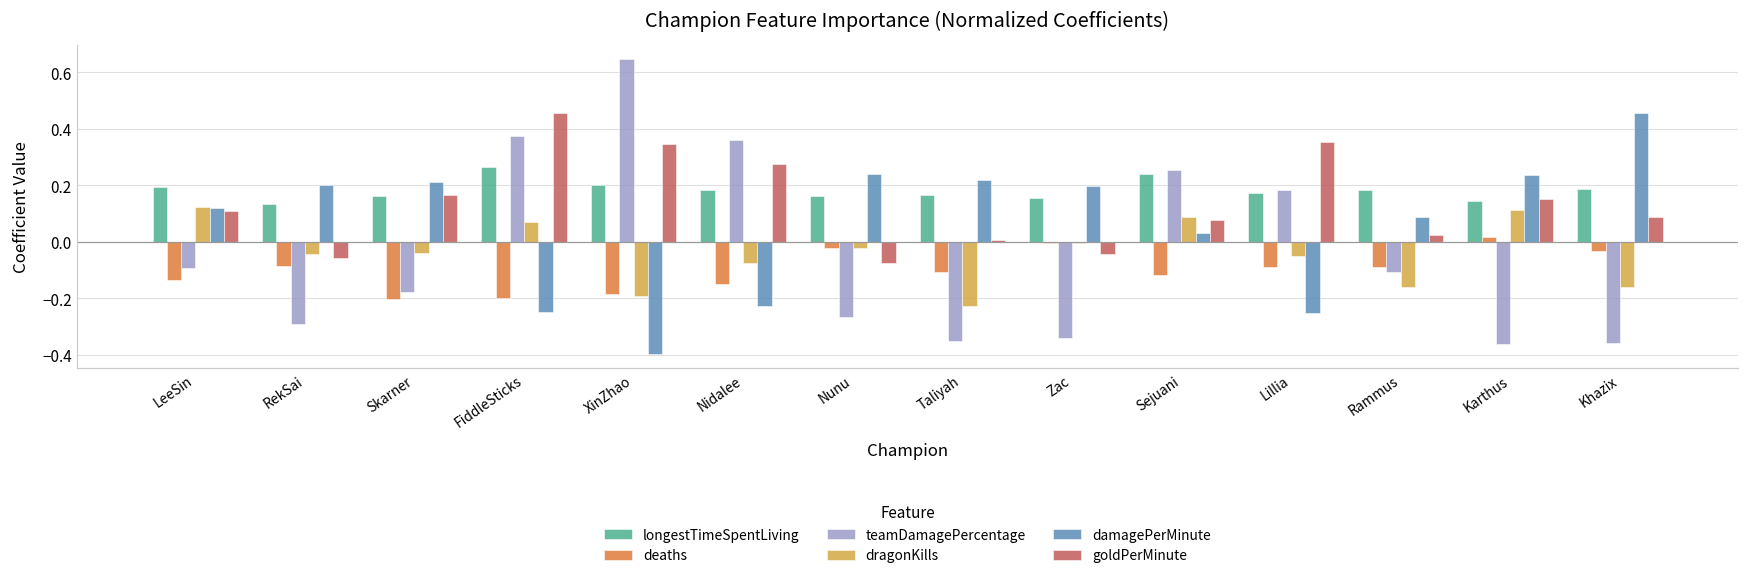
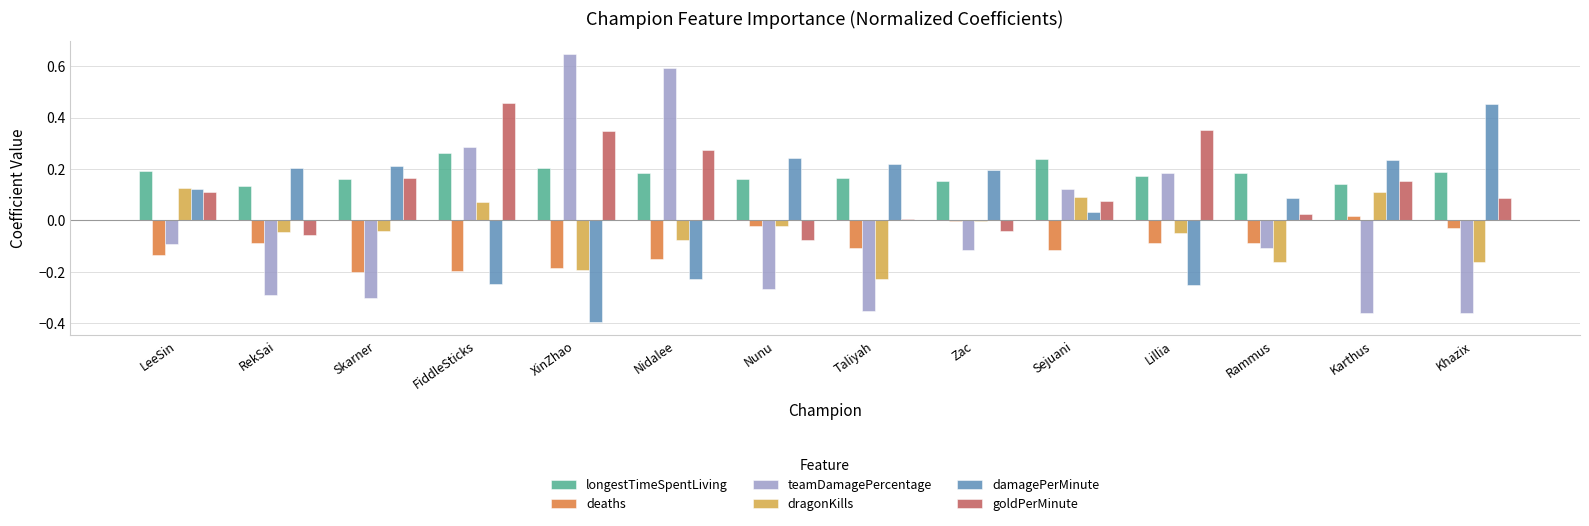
teamDamagePercentage, Skarner: -0.18 -> -0.30
teamDamagePercentage, FiddleSticks: 0.38 -> 0.29
teamDamagePercentage, Nidalee: 0.36 -> 0.59
teamDamagePercentage, Zac: -0.34 -> -0.11
teamDamagePercentage, Sejuani: 0.25 -> 0.12
